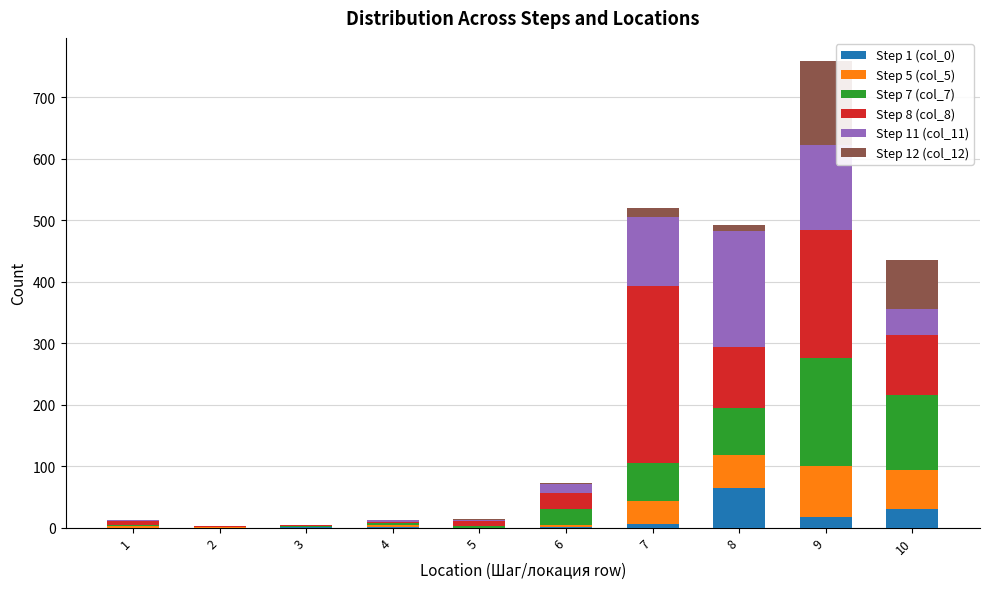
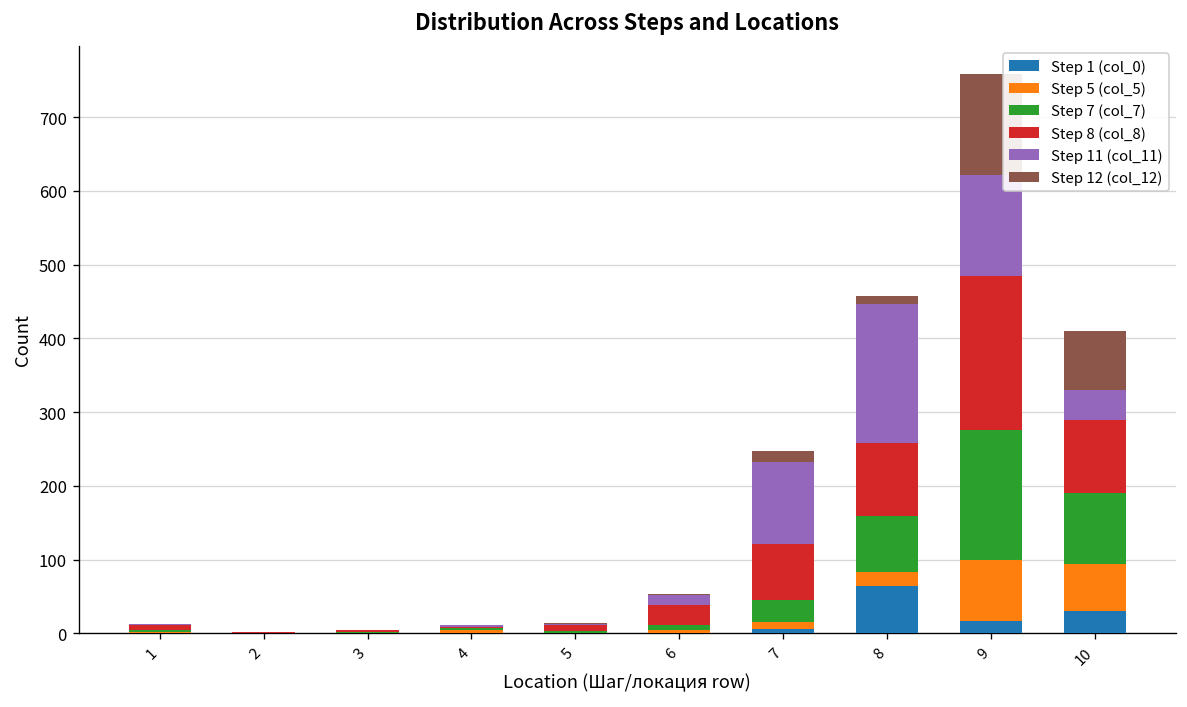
Step 7 (col_7), 6: 30 -> 10
Step 5 (col_5), 7: 40 -> 10
Step 7 (col_7), 7: 60 -> 30
Step 8 (col_8), 7: 290 -> 80
Step 5 (col_5), 8: 60 -> 20
Step 7 (col_7), 10: 120 -> 100
